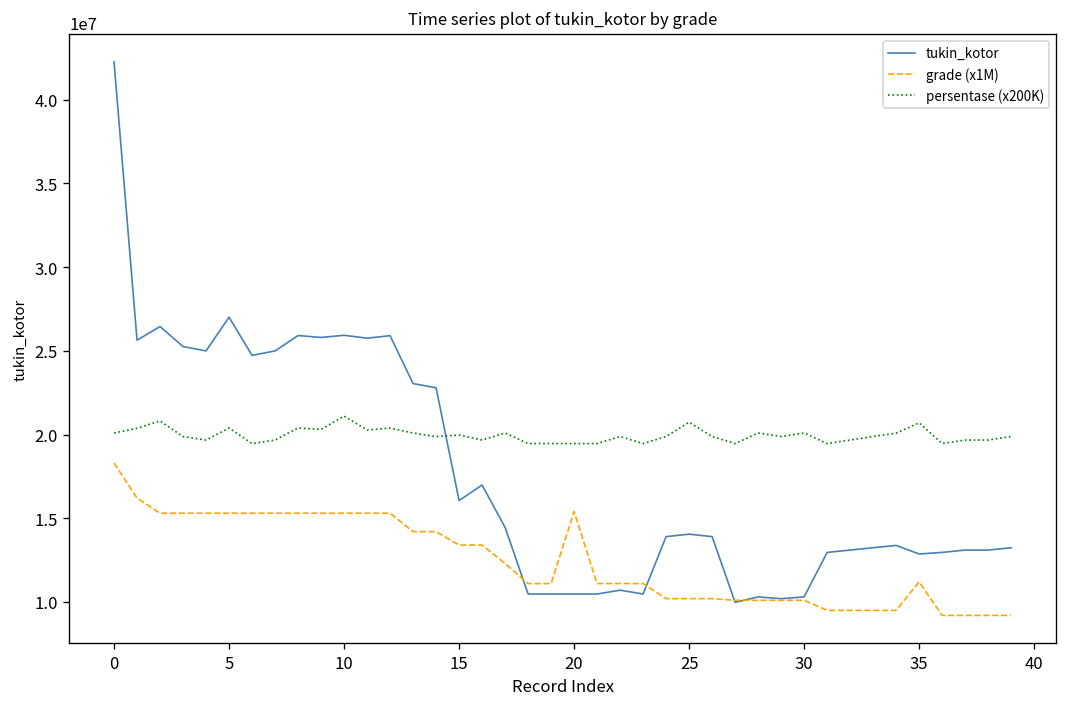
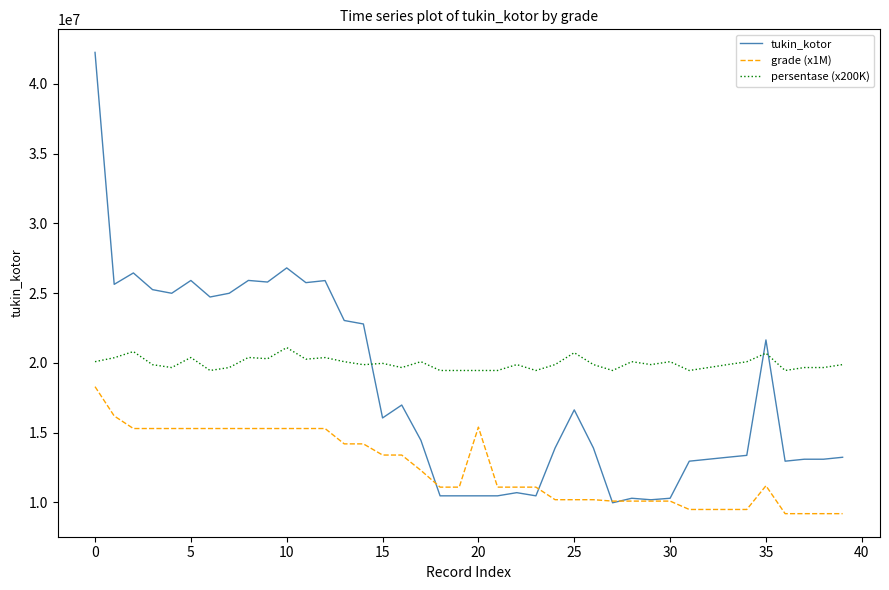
tukin_kotor, 5: 27000000 -> 25900000
tukin_kotor, 10: 25900000 -> 26800000
tukin_kotor, 25: 14100000 -> 16600000
tukin_kotor, 35: 12900000 -> 21600000
